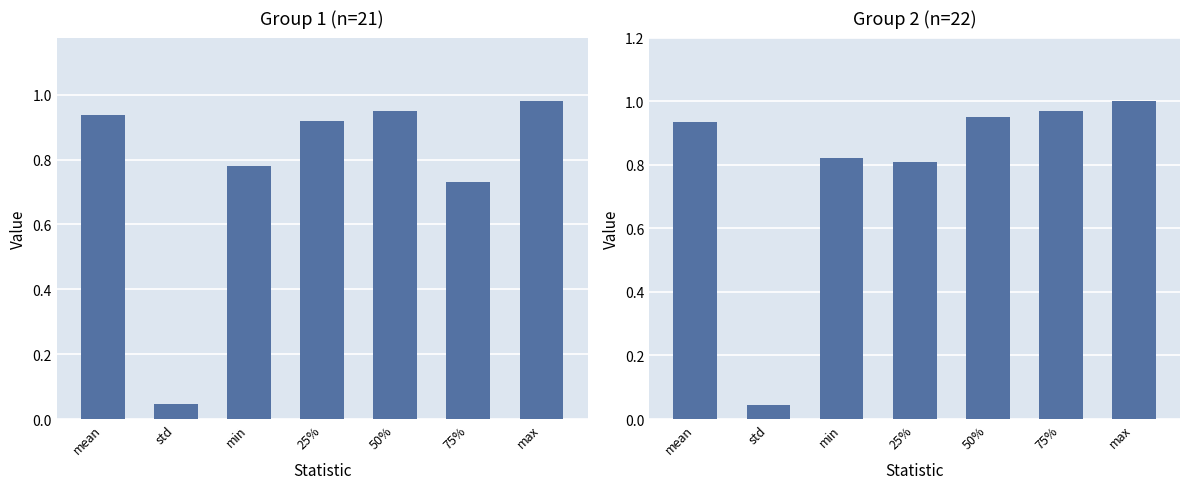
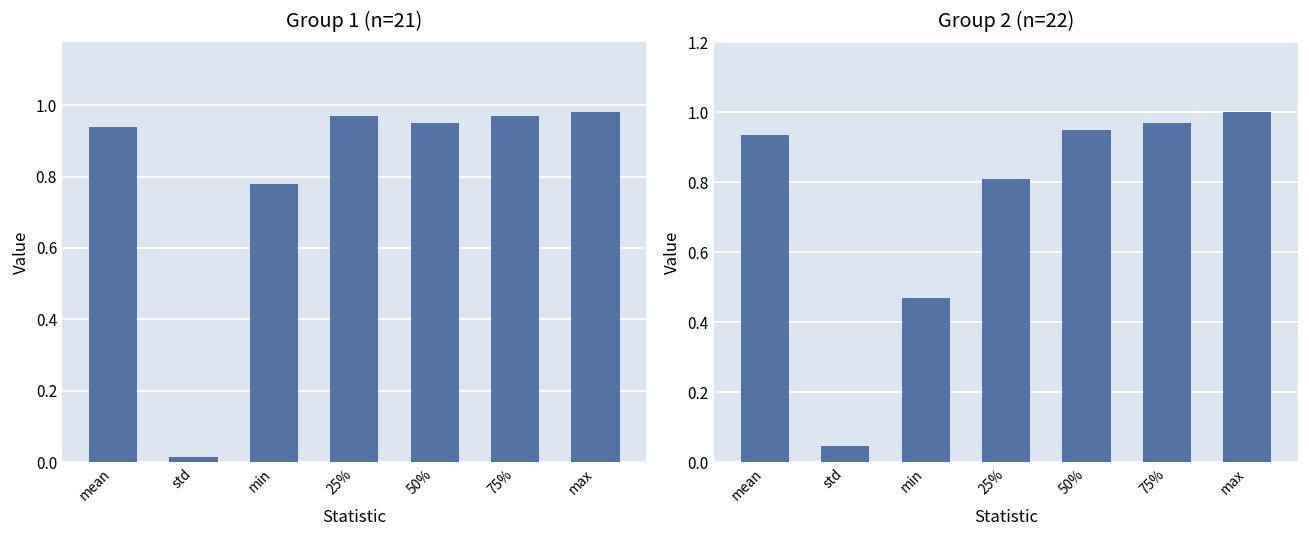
Group 1 (n=21), std: 0.05 -> 0.01
Group 1 (n=21), 25%: 0.92 -> 0.97
Group 1 (n=21), 75%: 0.73 -> 0.97
Group 2 (n=22), min: 0.82 -> 0.47
